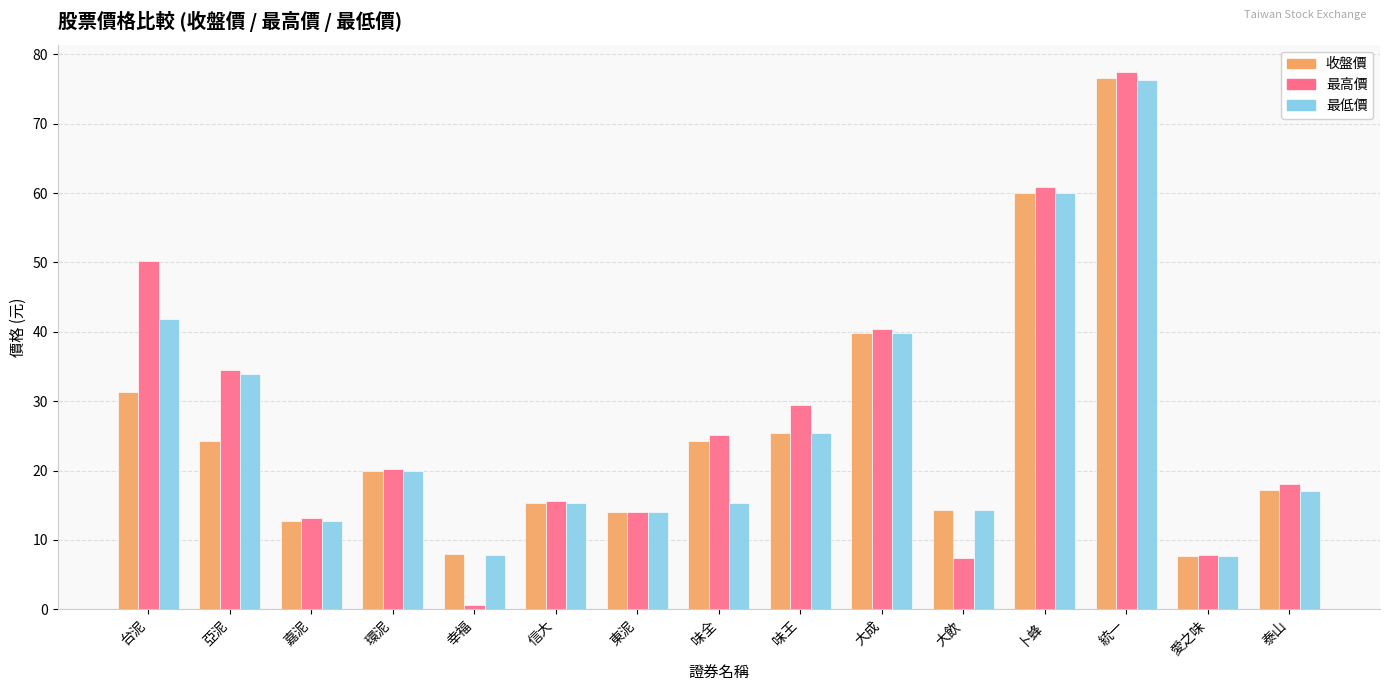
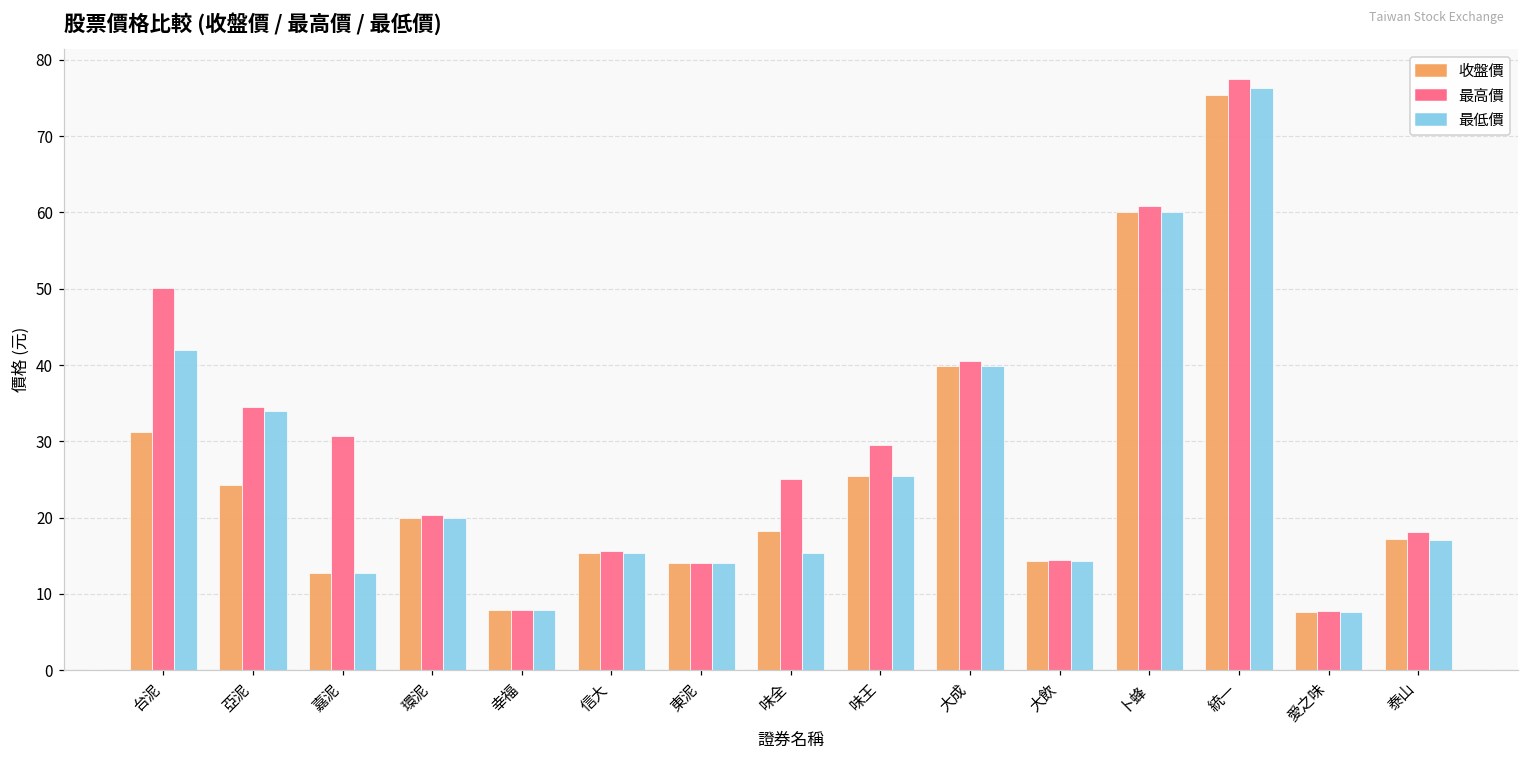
最高價, 嘉泥: 13 -> 31
最高價, 幸福: 1 -> 8
收盤價, 味全: 24 -> 18
最高價, 大飲: 7 -> 15
收盤價, 統一: 77 -> 75
